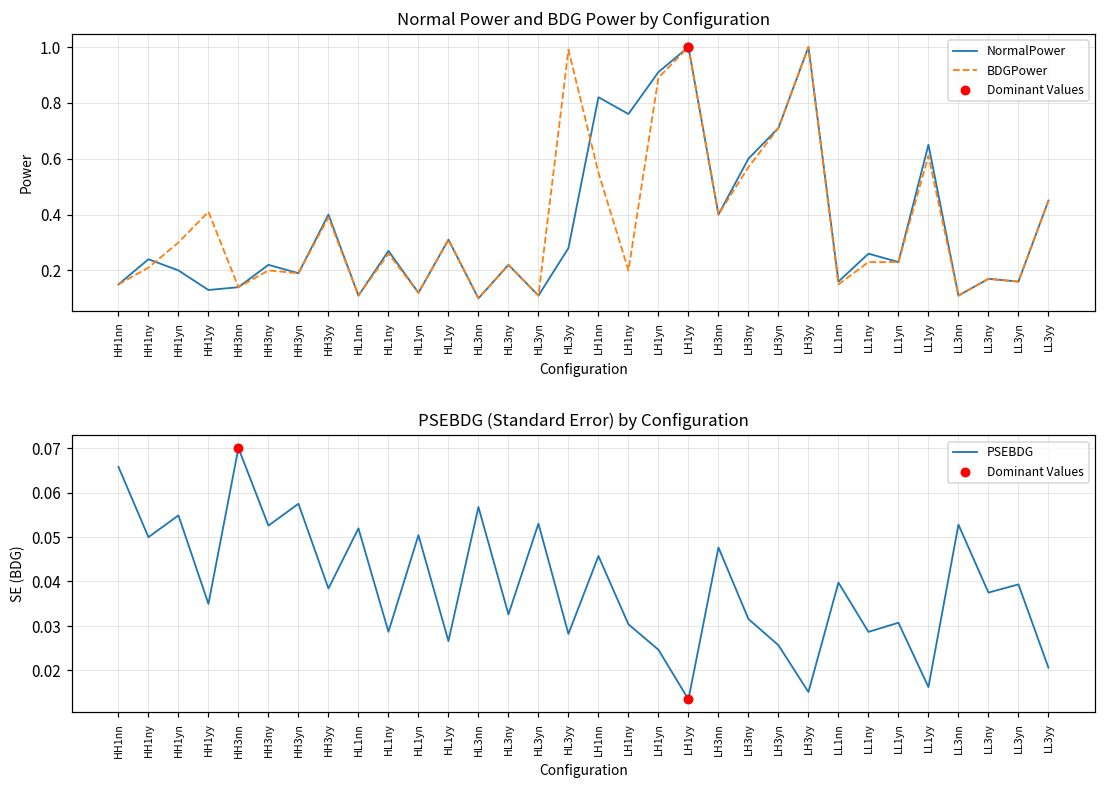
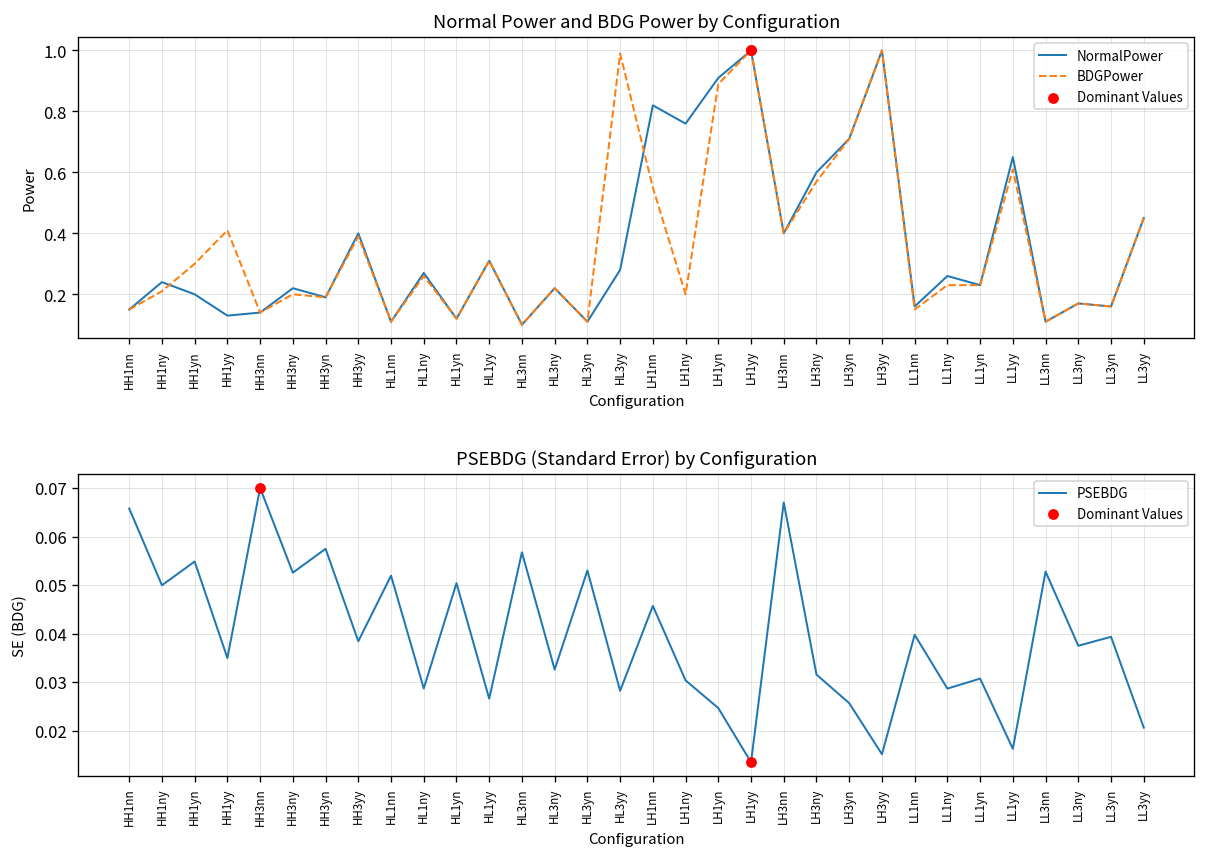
PSEBDG (Standard Error) by Configuration, PSEBDG, LH3nn: 0.048 -> 0.067
